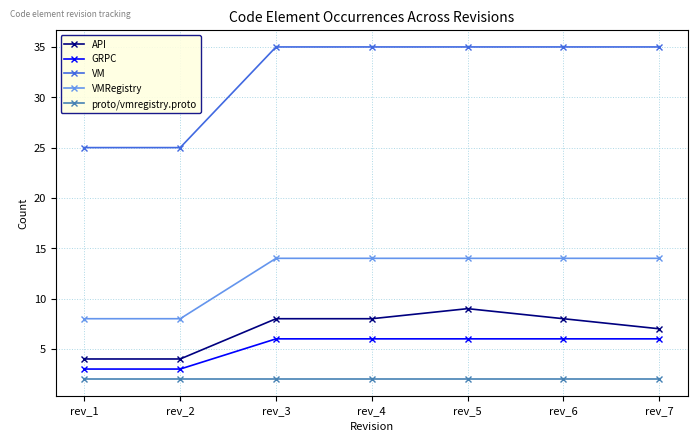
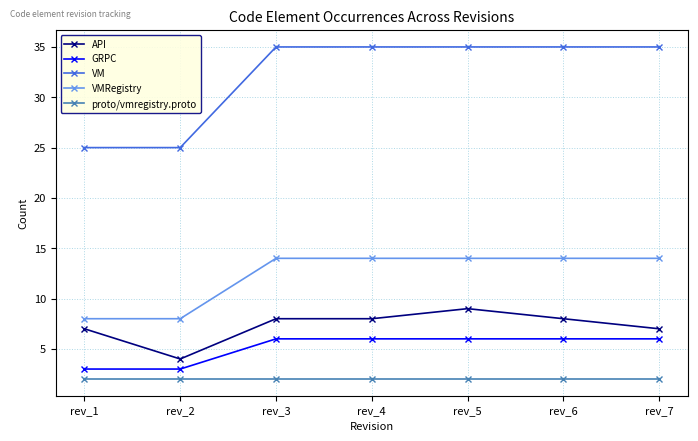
API, rev_1: 4 -> 7
